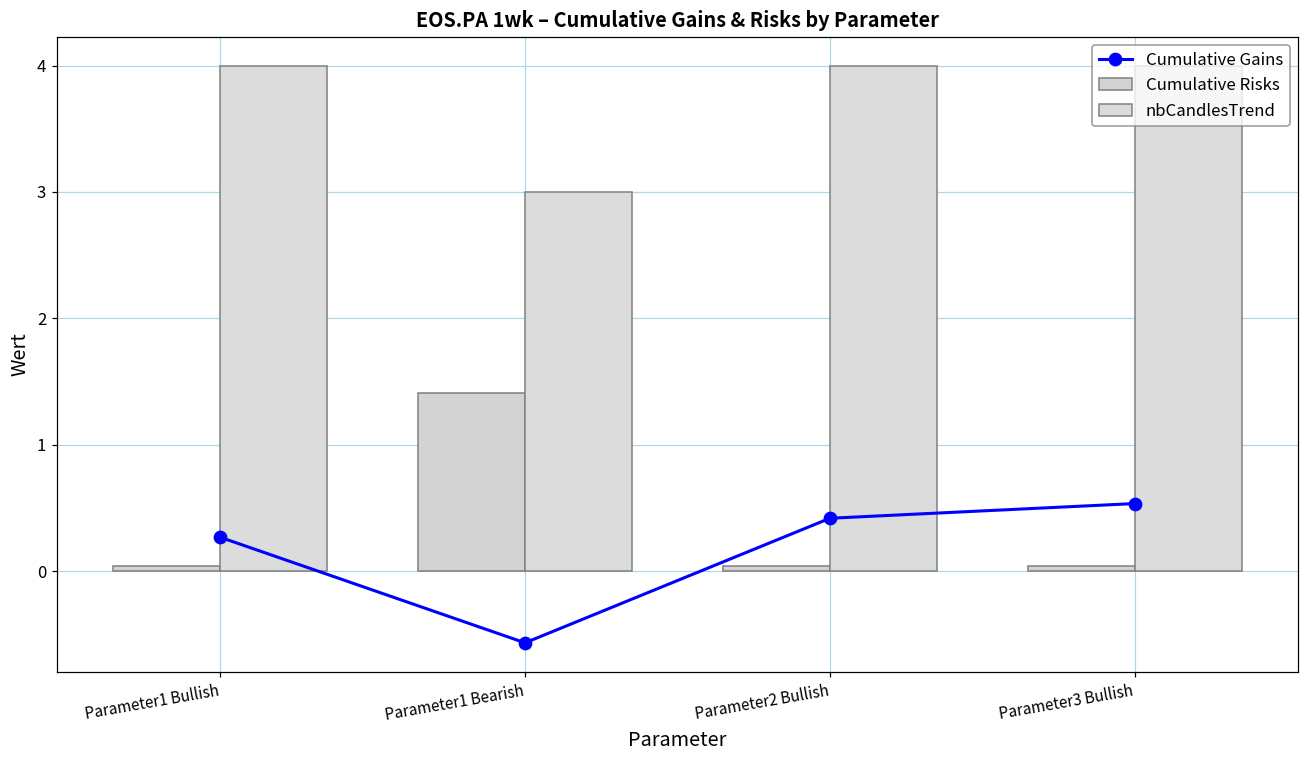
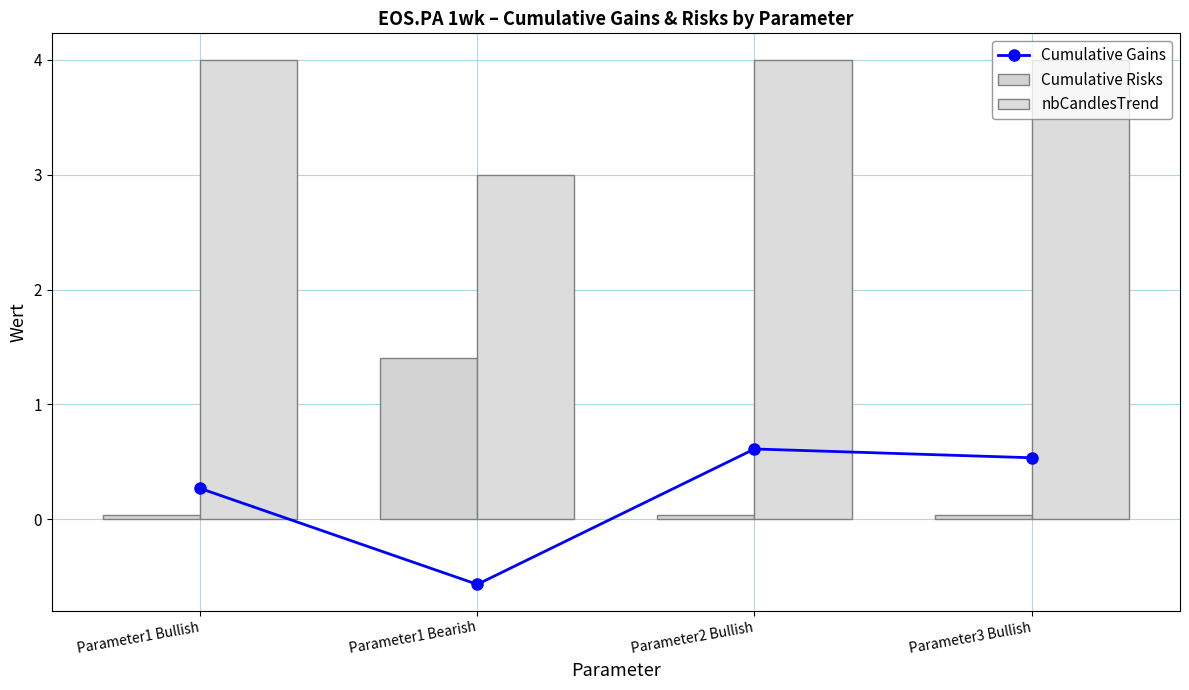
Cumulative Gains, Parameter2 Bullish: 0.42 -> 0.61
